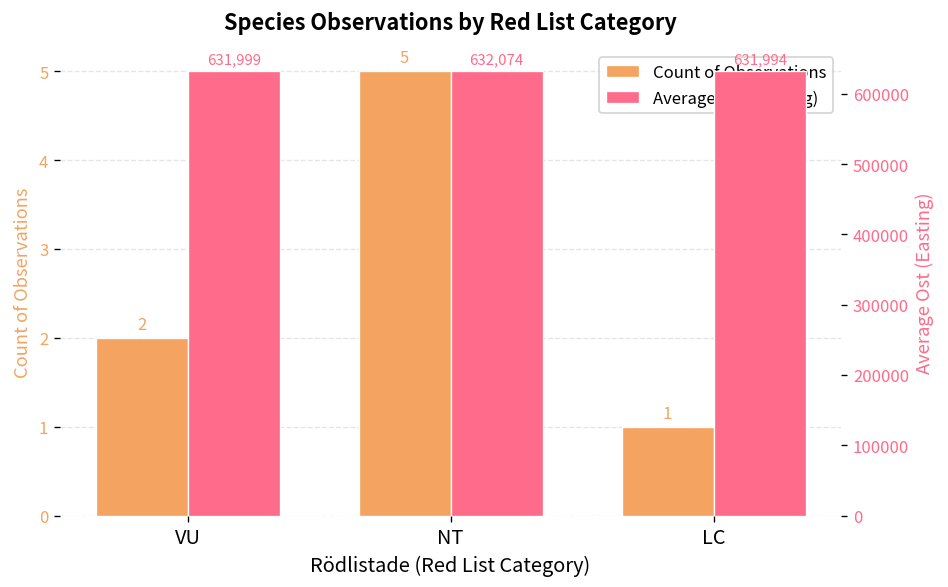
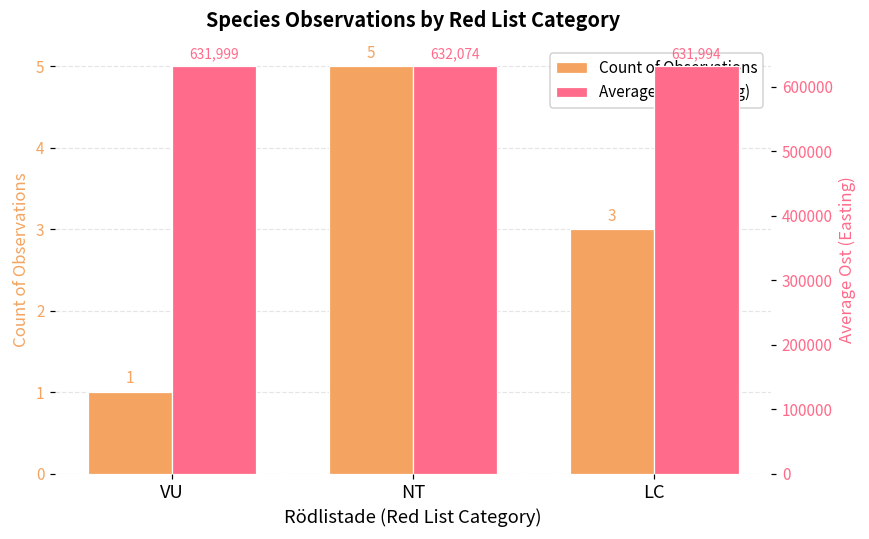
Count of Observations, VU: 2 -> 1
Count of Observations, LC: 1 -> 3
